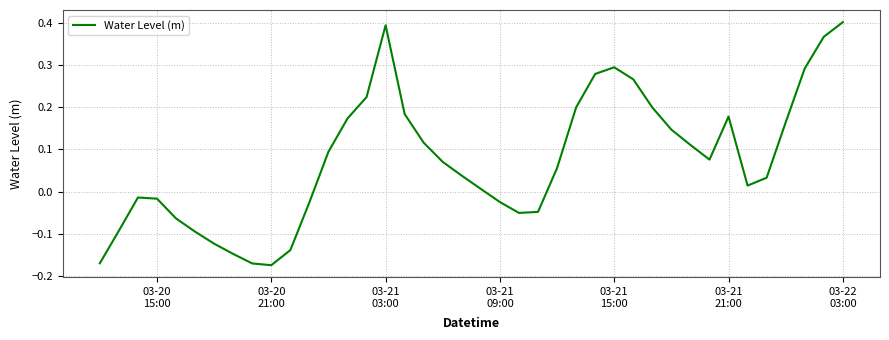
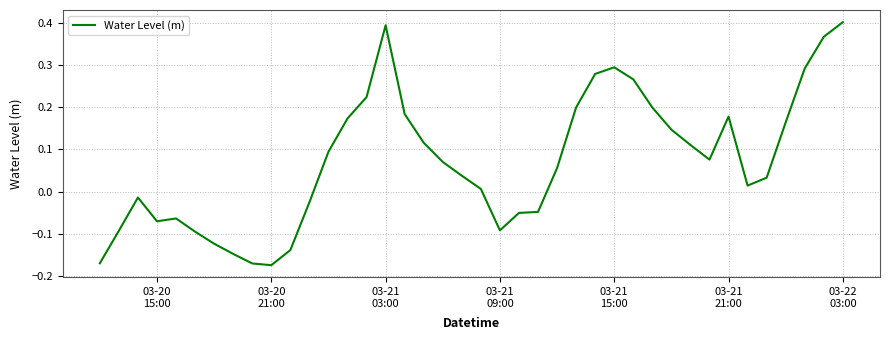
03-20 15:00: -0.02 -> -0.07
03-21 09:00: -0.02 -> -0.09
